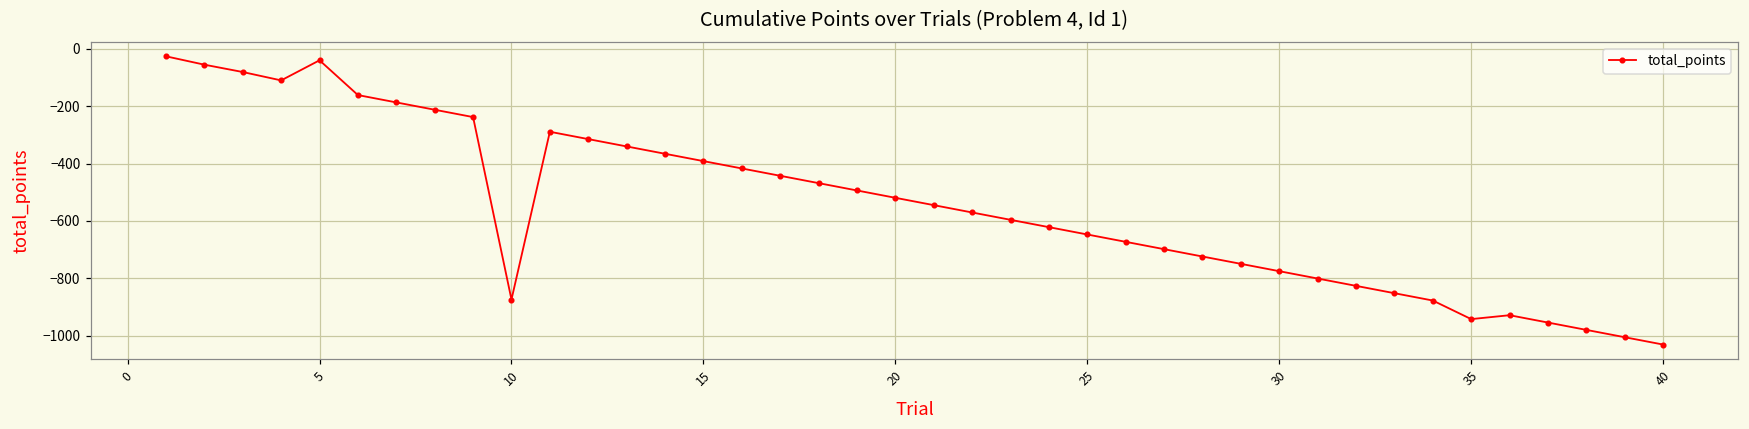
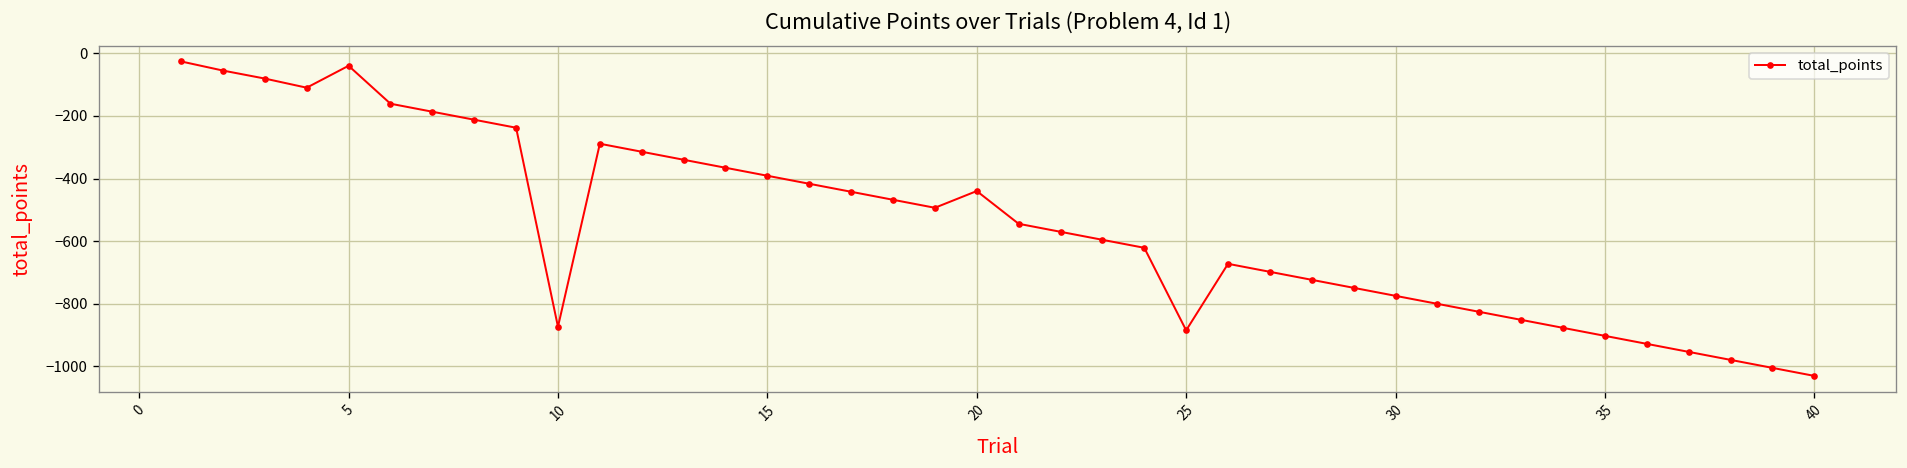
20: -520 -> -440
25: -650 -> -890
35: -940 -> -900
